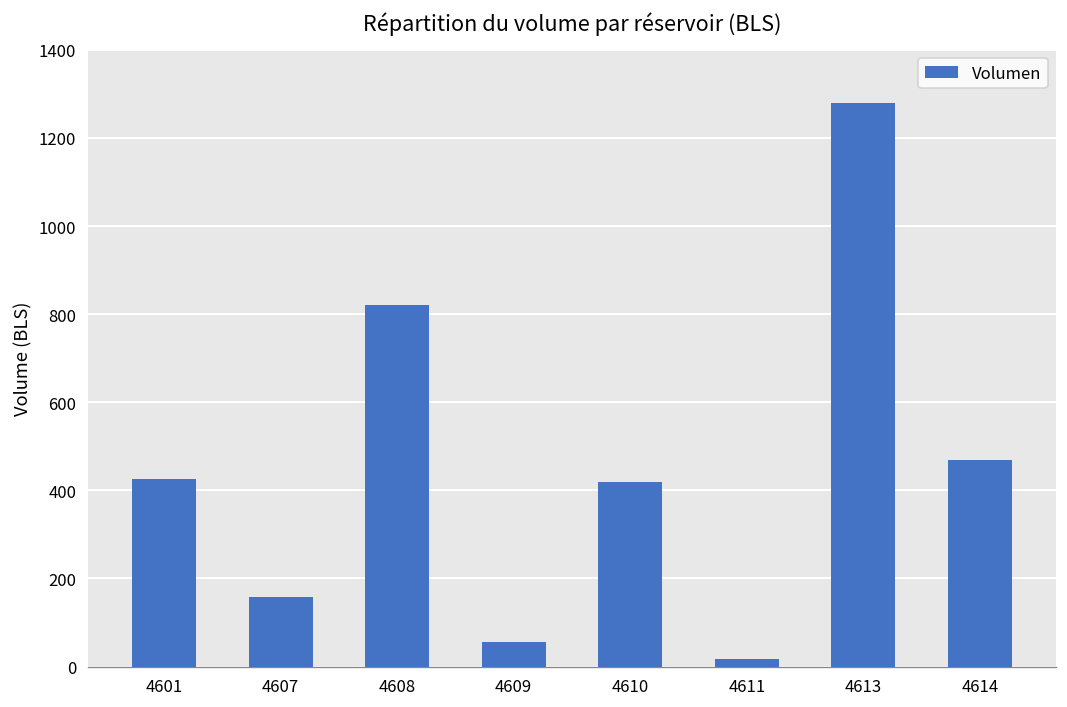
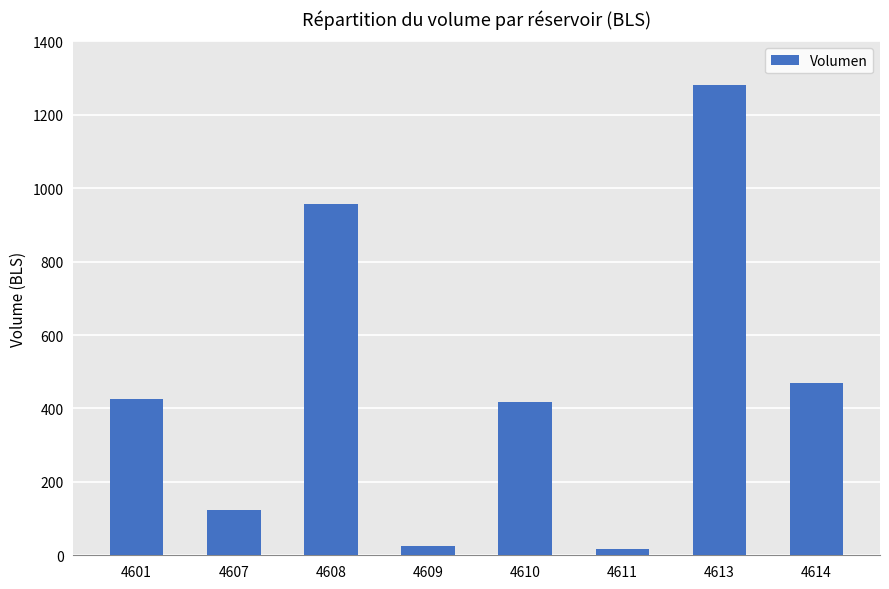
4607: 160 -> 120
4608: 820 -> 960
4609: 60 -> 30
